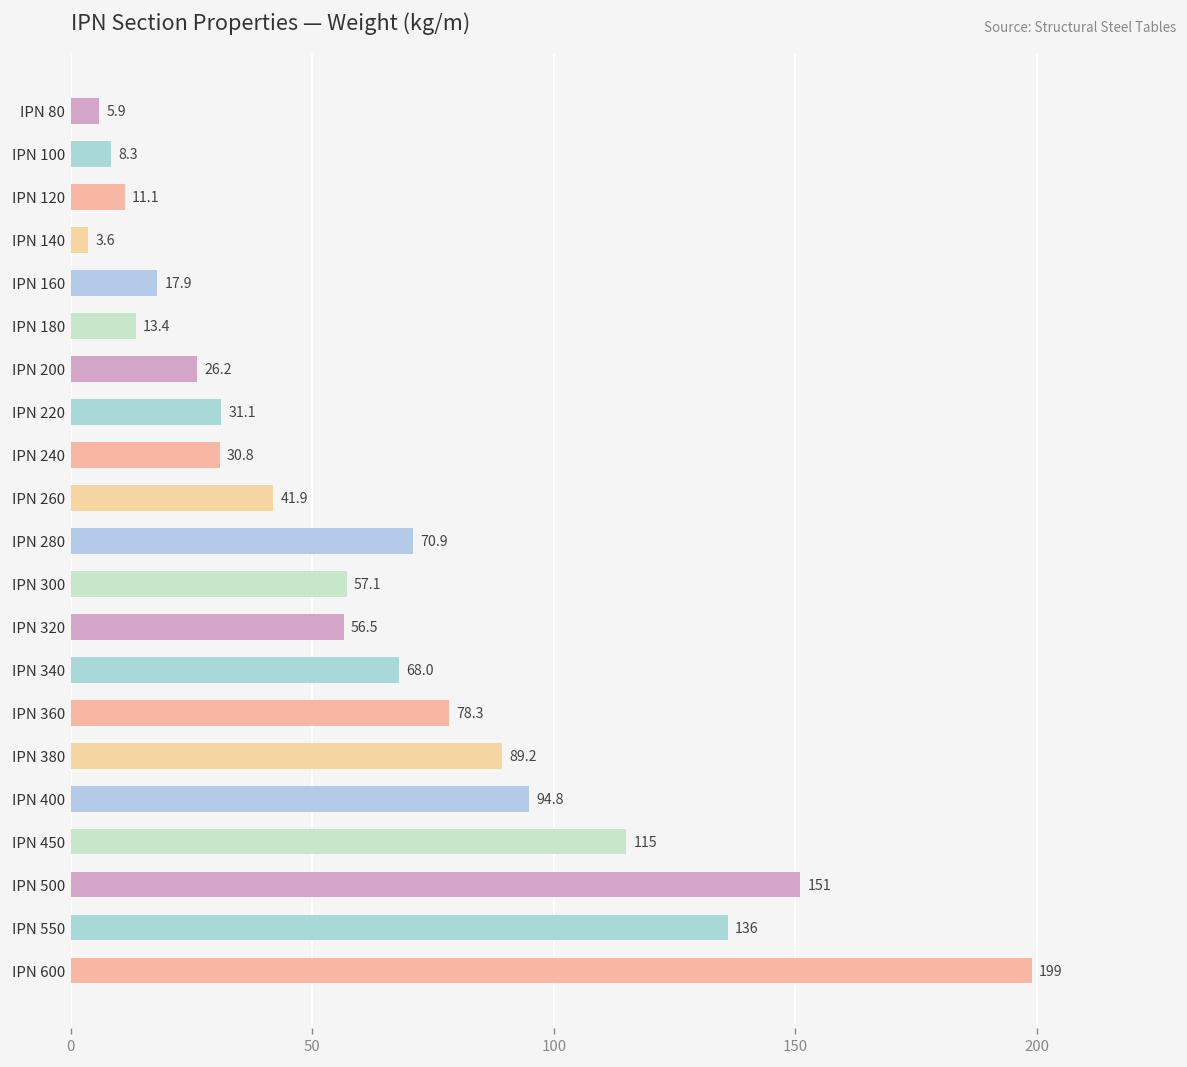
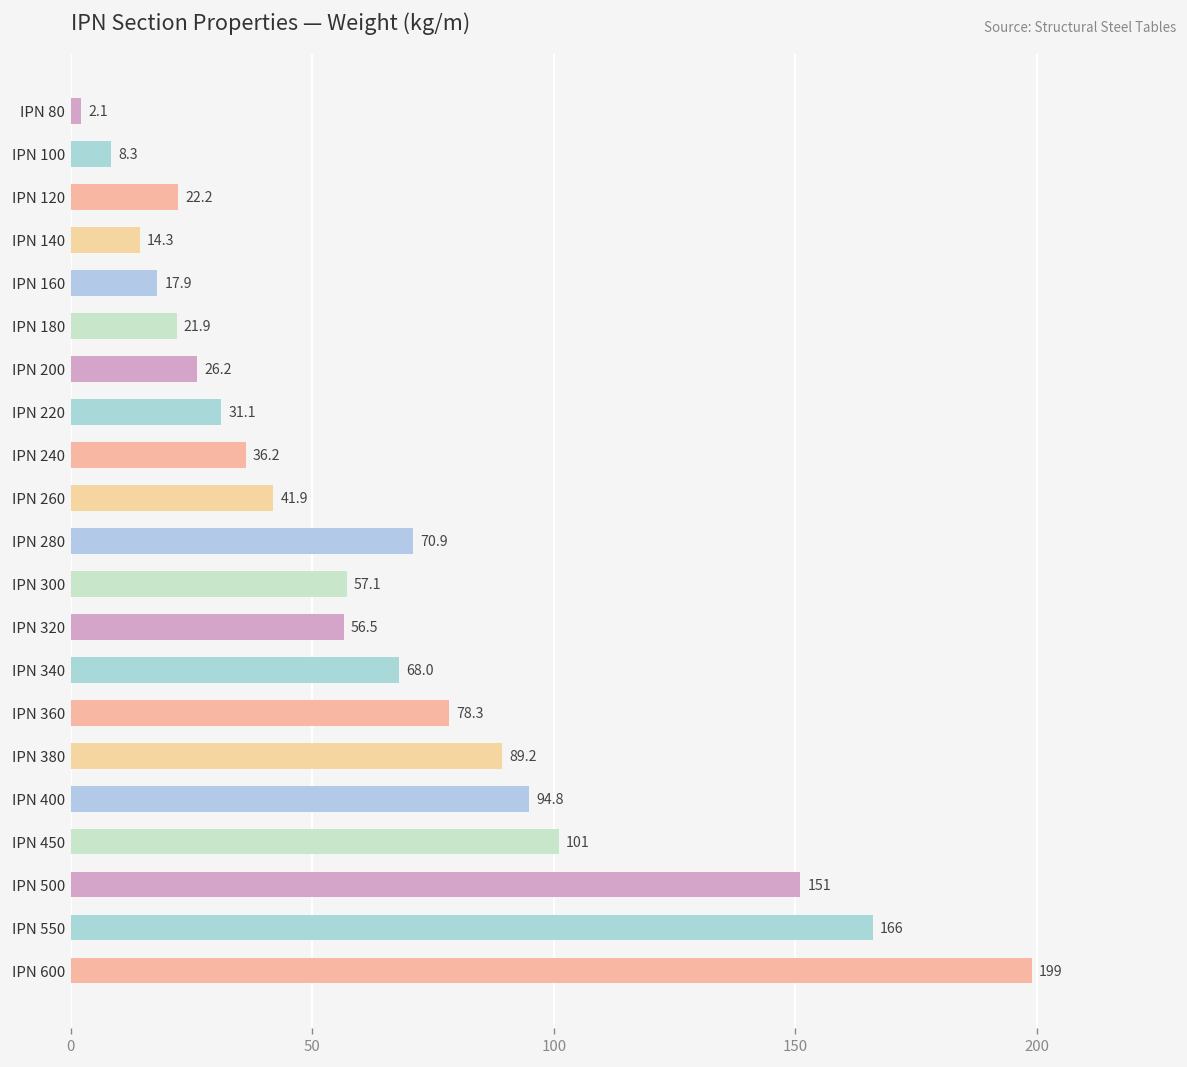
IPN 80: 5.9 -> 2.1
IPN 120: 11.1 -> 22.2
IPN 140: 3.6 -> 14.3
IPN 180: 13.4 -> 21.9
IPN 240: 30.8 -> 36.2
IPN 450: 115 -> 101
IPN 550: 136 -> 166
